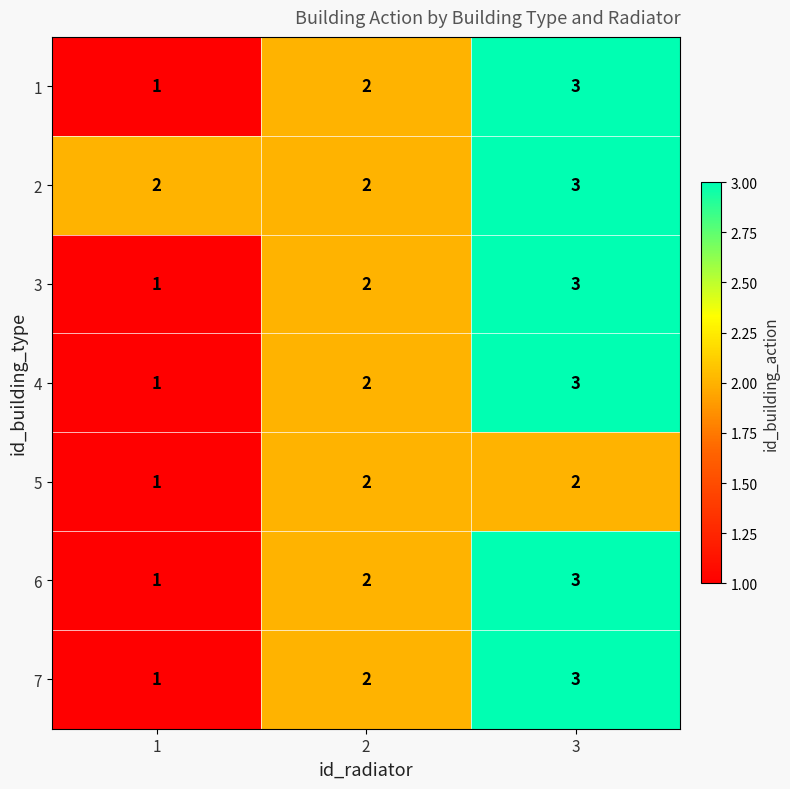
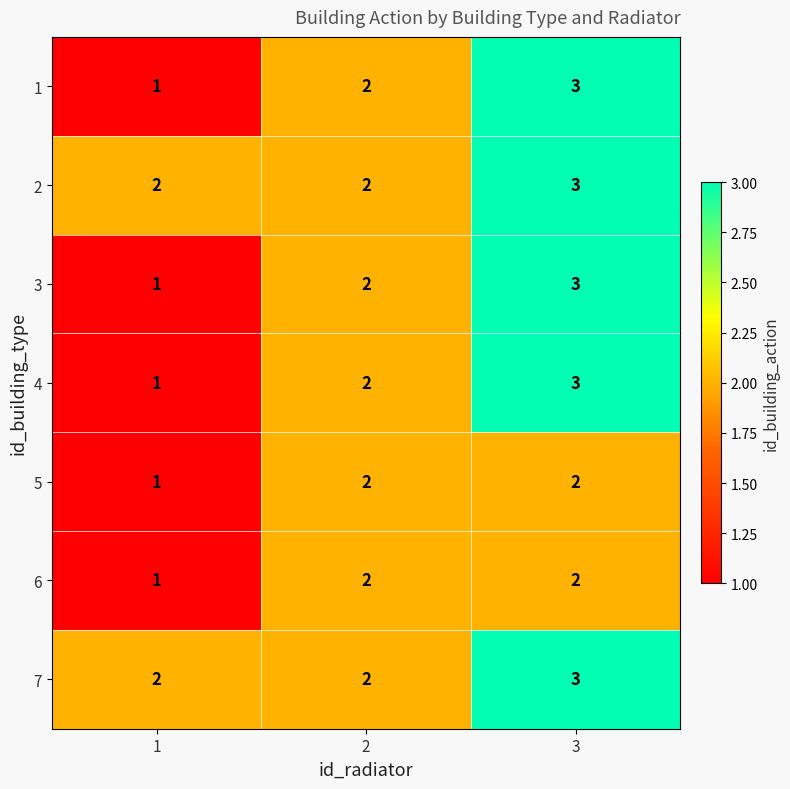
6, 3: 3 -> 2
7, 1: 1 -> 2
